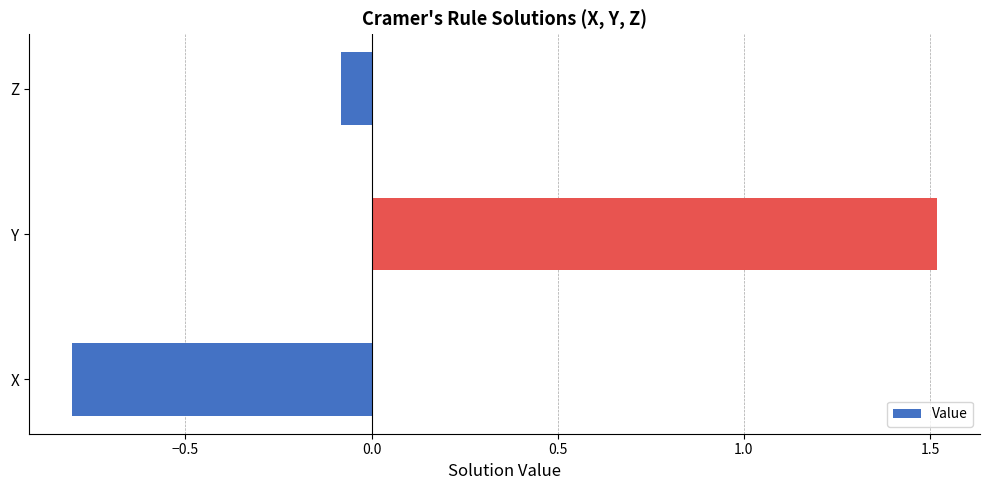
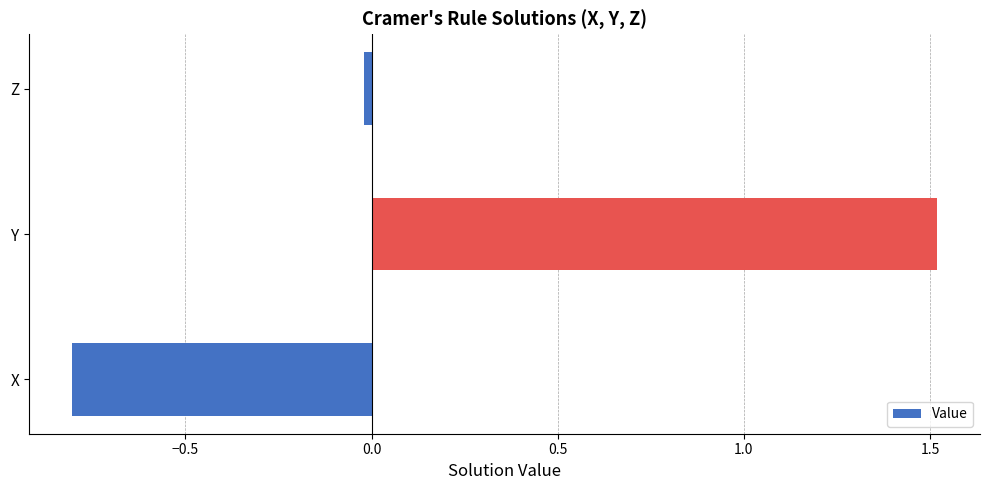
Z: -0.08 -> -0.02
